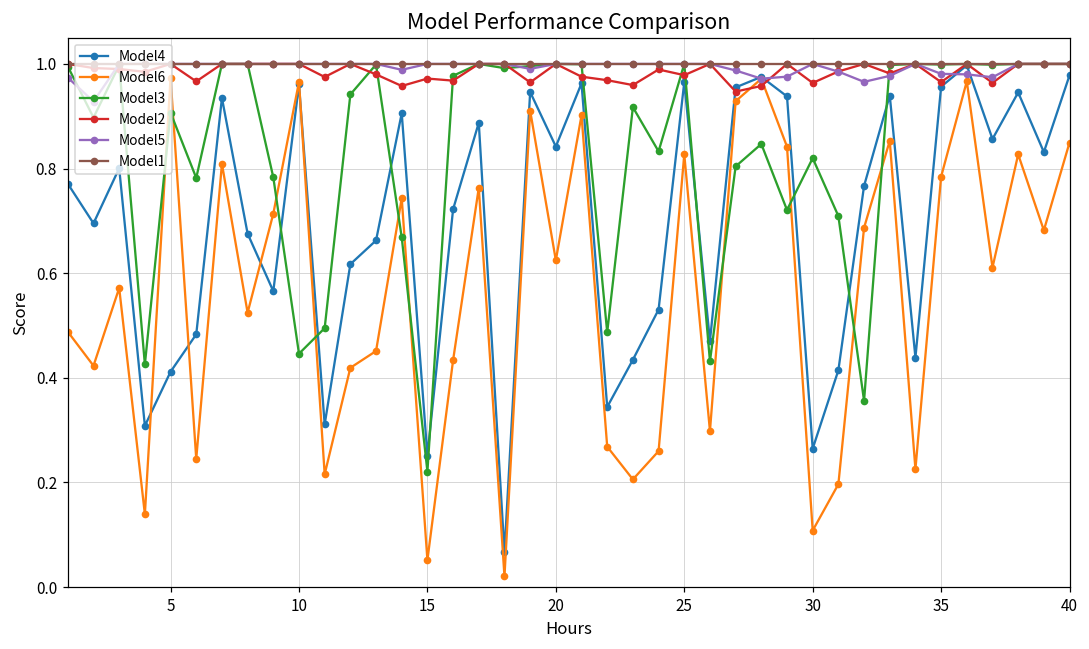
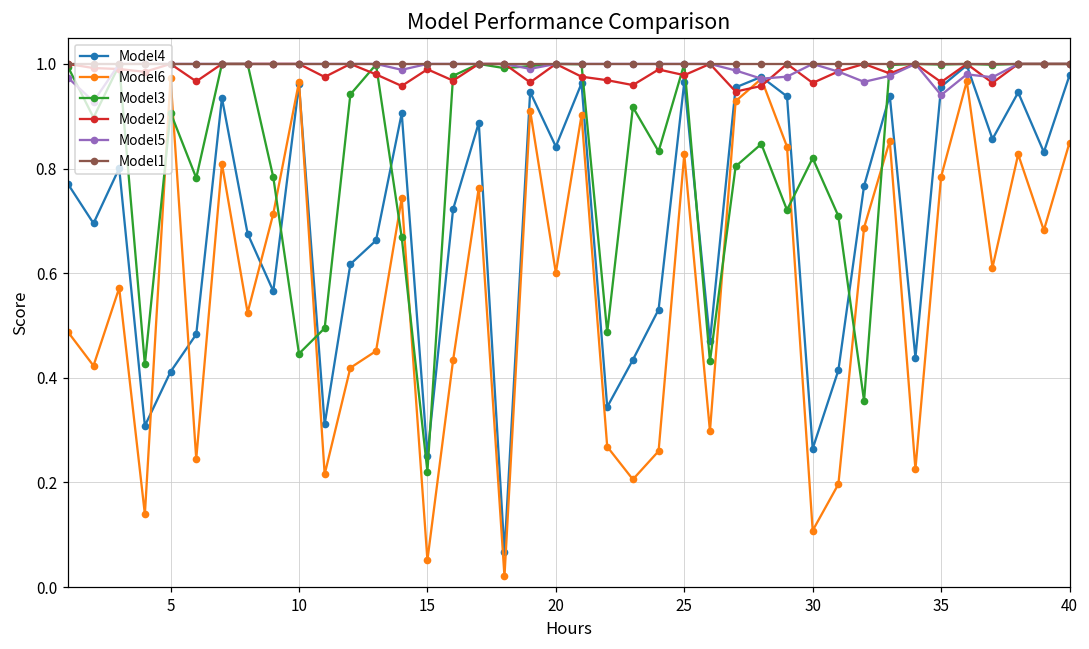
Model2, 15: 0.97 -> 0.99
Model6, 20: 0.62 -> 0.60
Model5, 35: 0.98 -> 0.94
